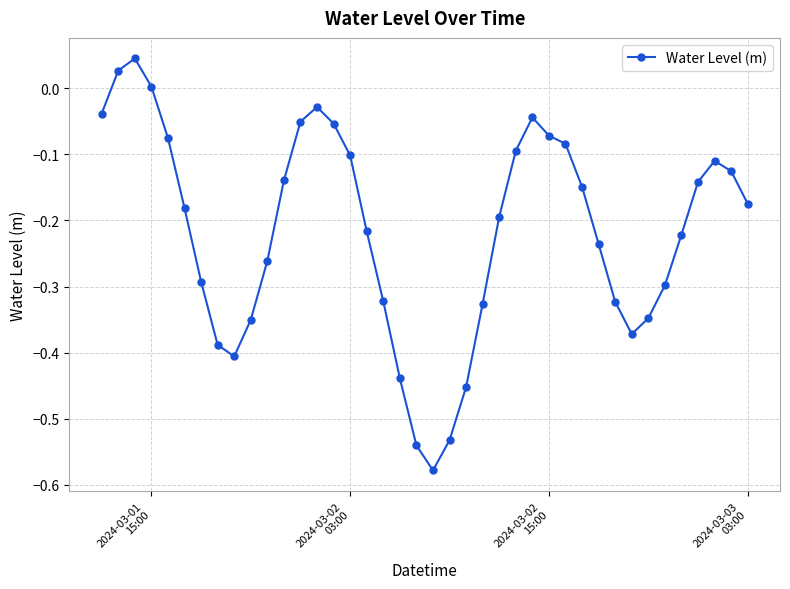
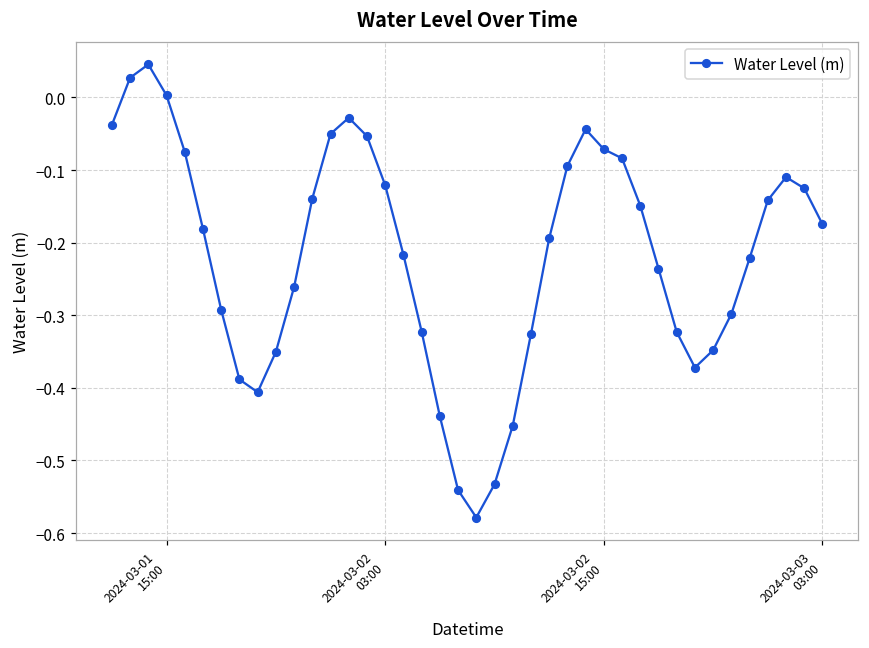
2024-03-02 03:00: -0.10 -> -0.12
